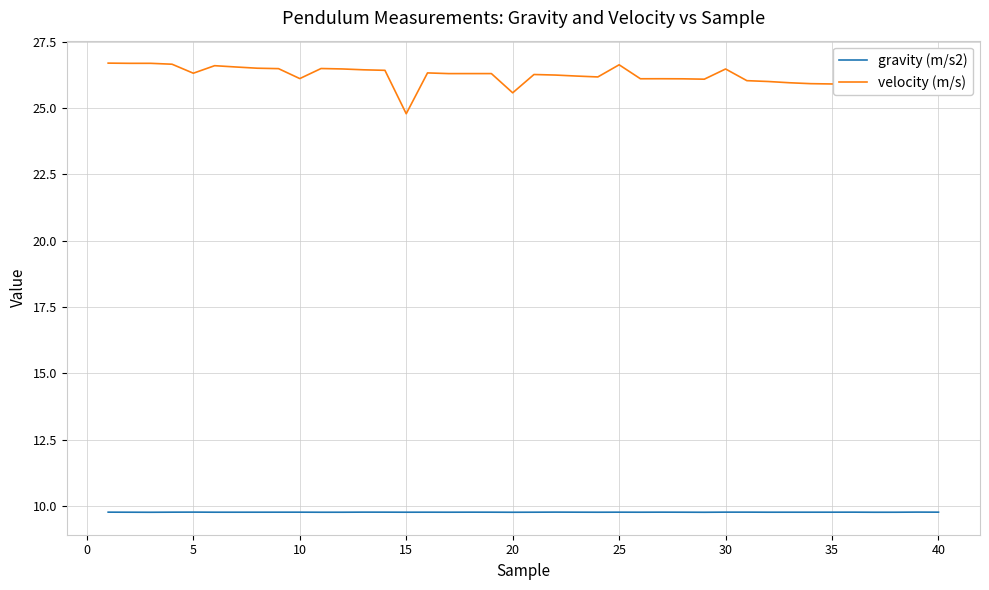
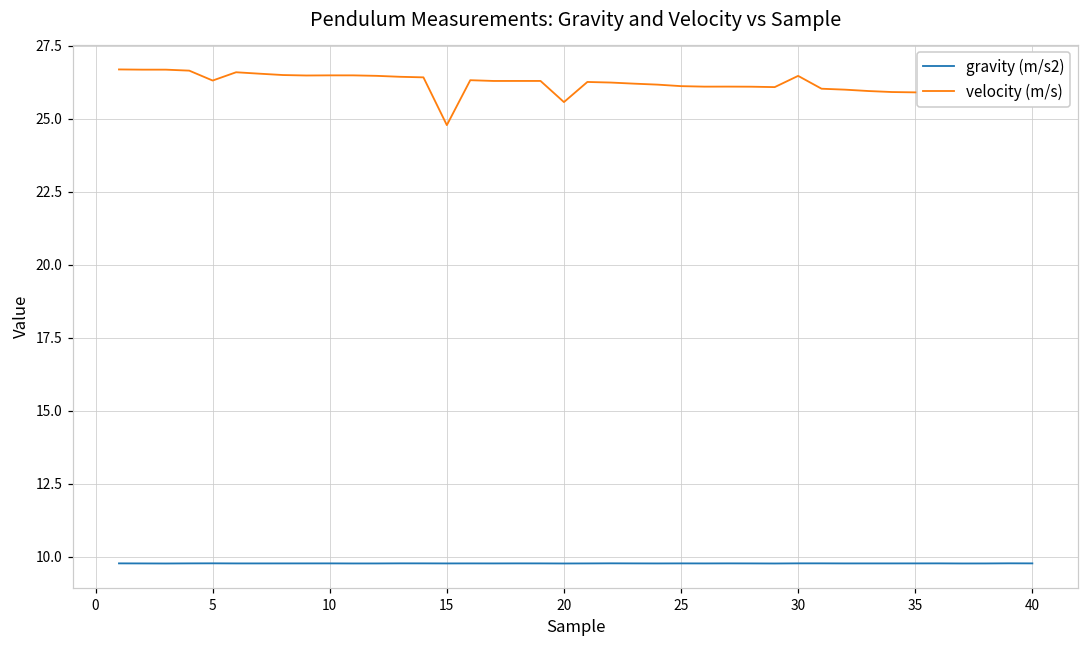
velocity (m/s), 10: 26.1 -> 26.5
velocity (m/s), 25: 26.6 -> 26.1
